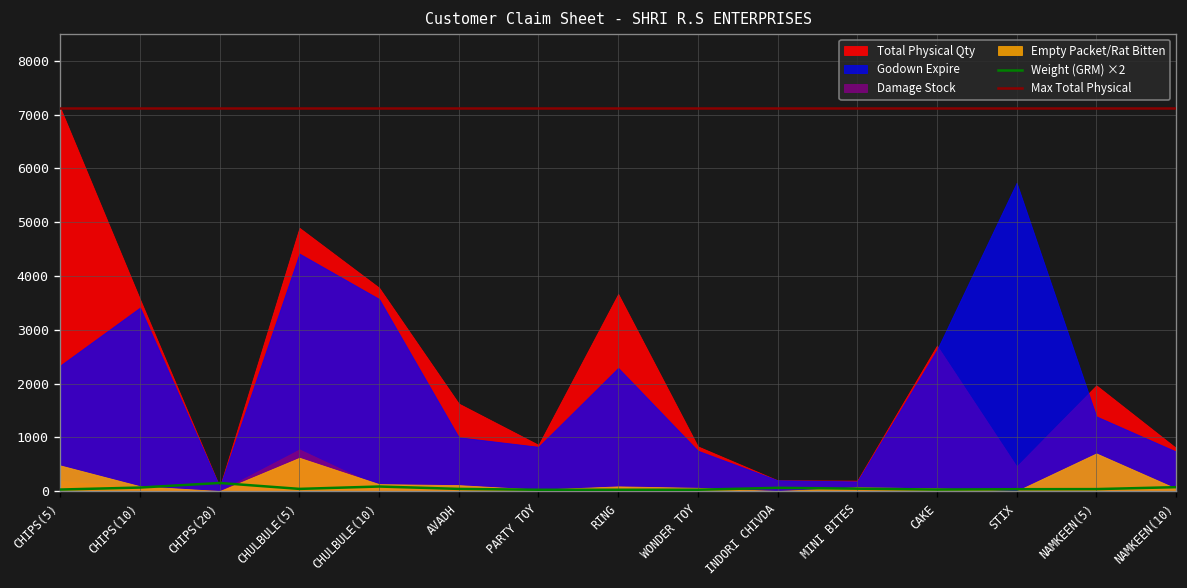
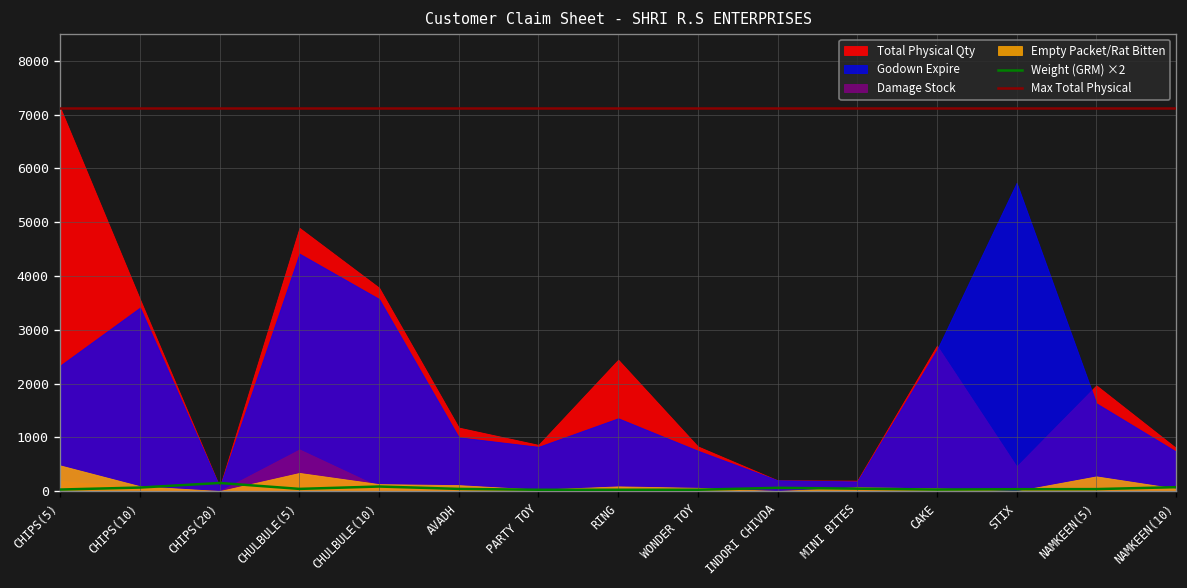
Empty Packet/Rat Bitten, CHULBULE(5): 600 -> 300
Total Physical Qty, AVADH: 1600 -> 1200
Total Physical Qty, RING: 3700 -> 2400
Godown Expire, RING: 2300 -> 1400
Godown Expire, NAMKEEN(5): 1400 -> 1600
Empty Packet/Rat Bitten, NAMKEEN(5): 700 -> 300
